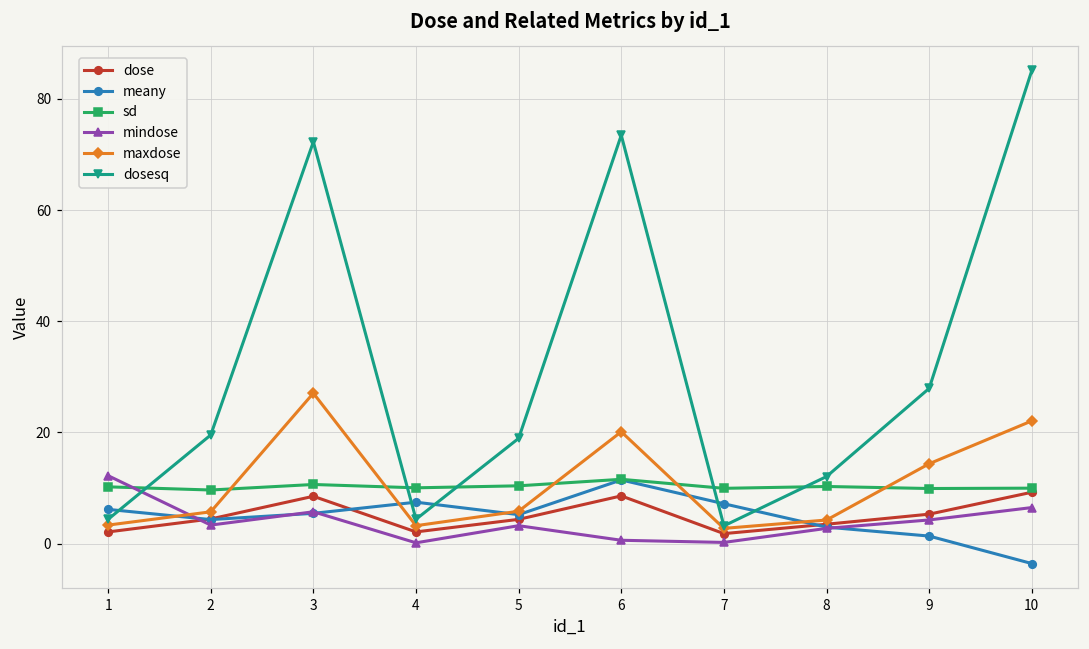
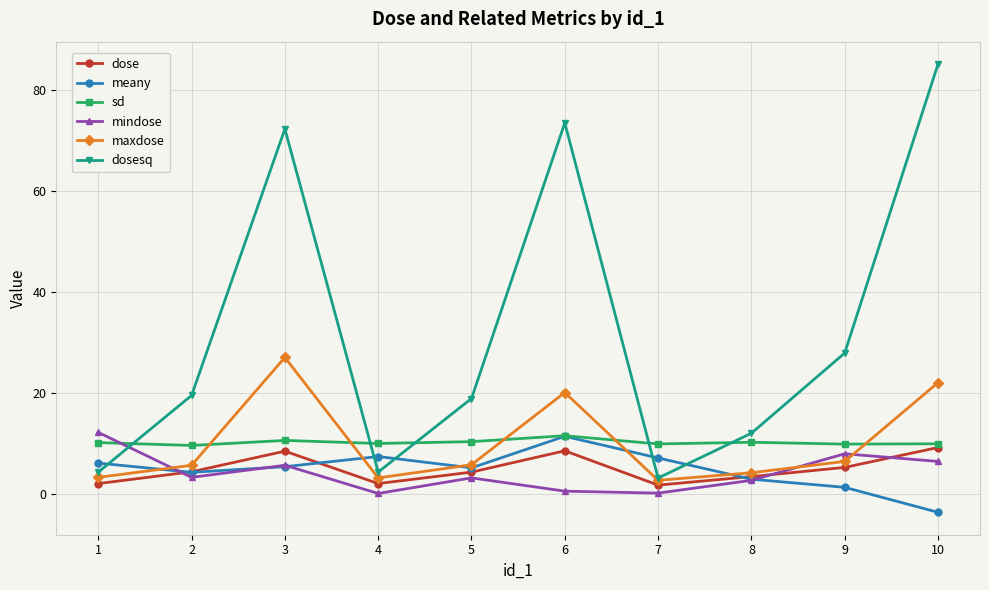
mindose, 9: 4 -> 8
maxdose, 9: 14 -> 6
